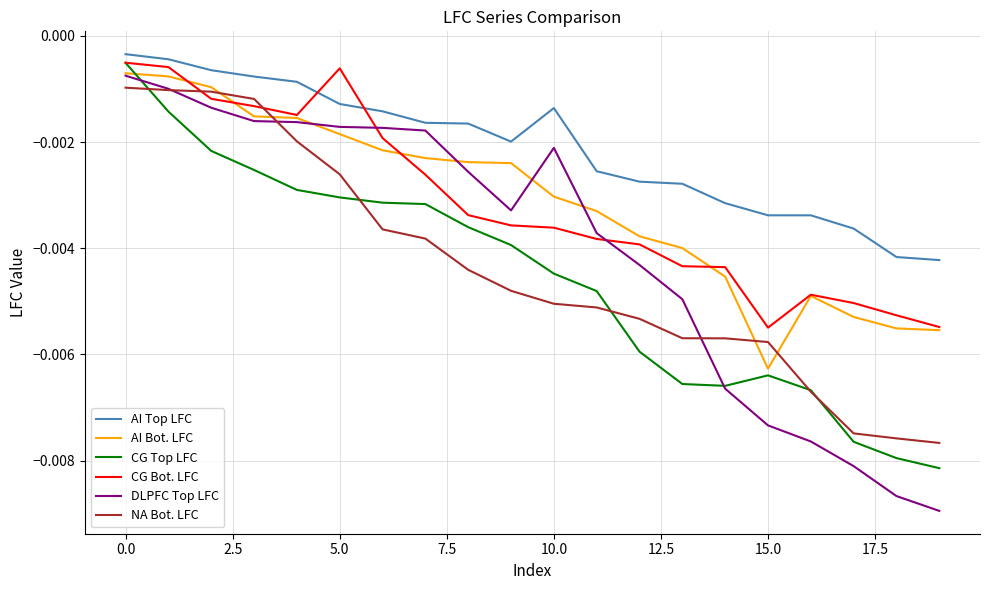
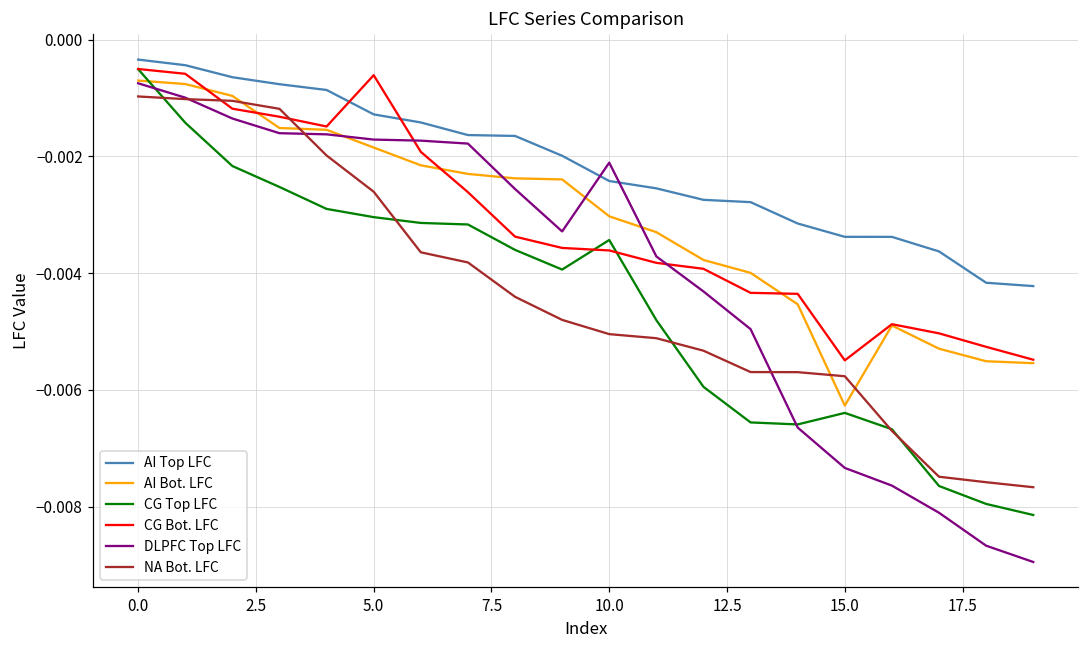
AI Top LFC, 10.0: -0.0014 -> -0.0024
CG Top LFC, 10.0: -0.0045 -> -0.0034
